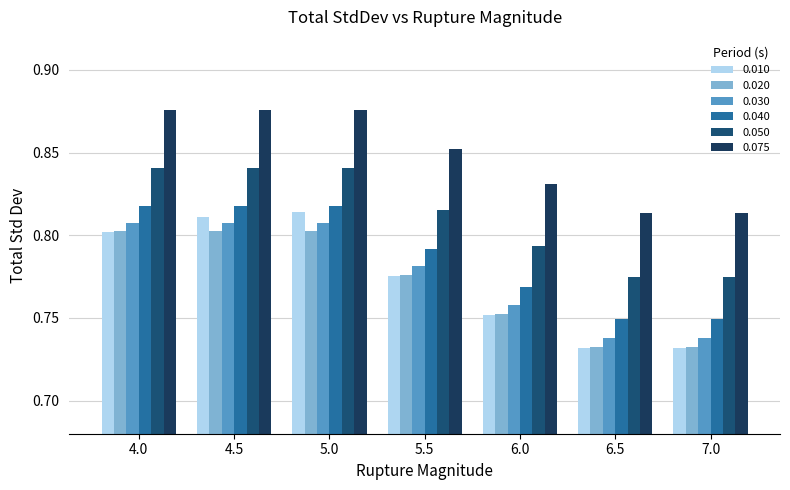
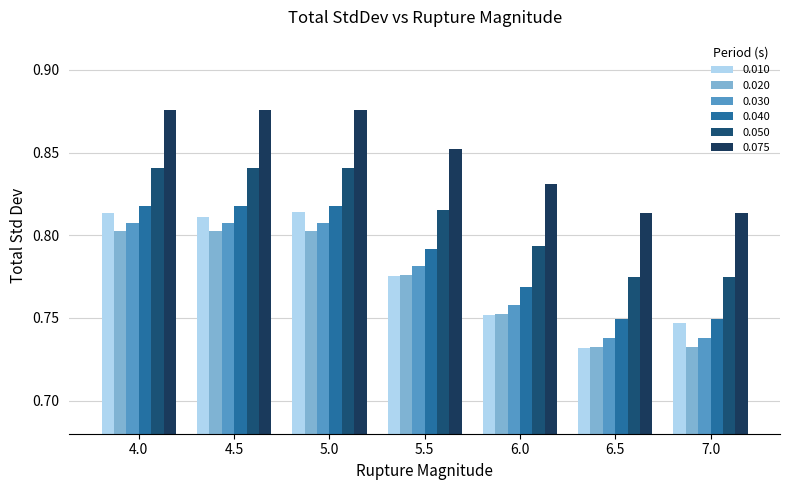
0.010, 4.0: 0.802 -> 0.813
0.010, 7.0: 0.732 -> 0.747
